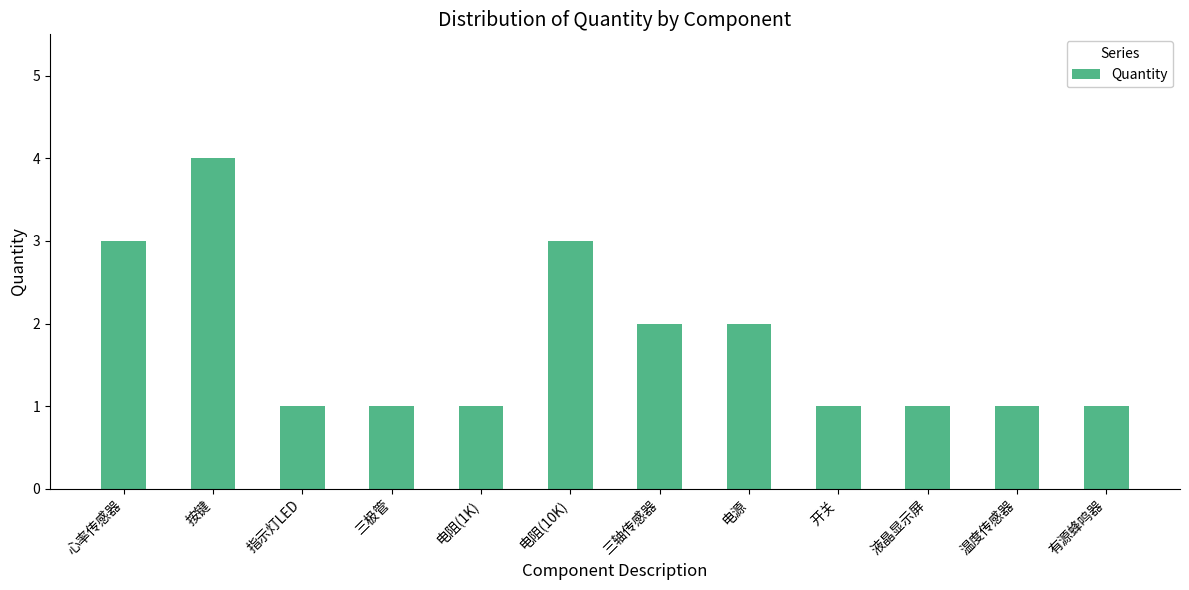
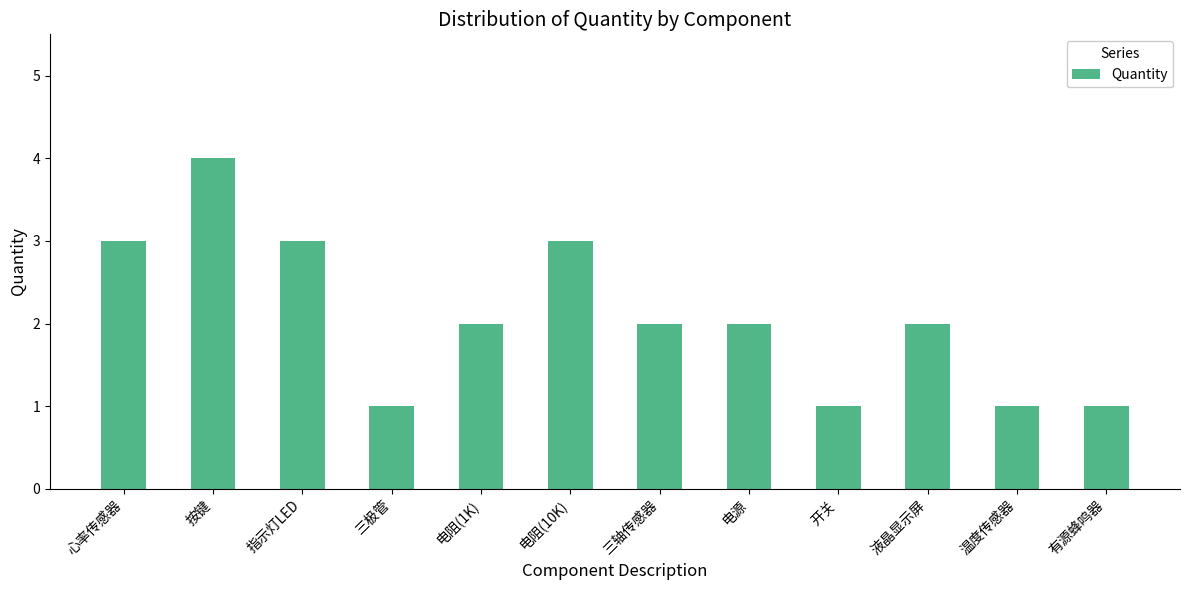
指示灯LED: 1 -> 3
电阻(1K): 1 -> 2
液晶显示屏: 1 -> 2
